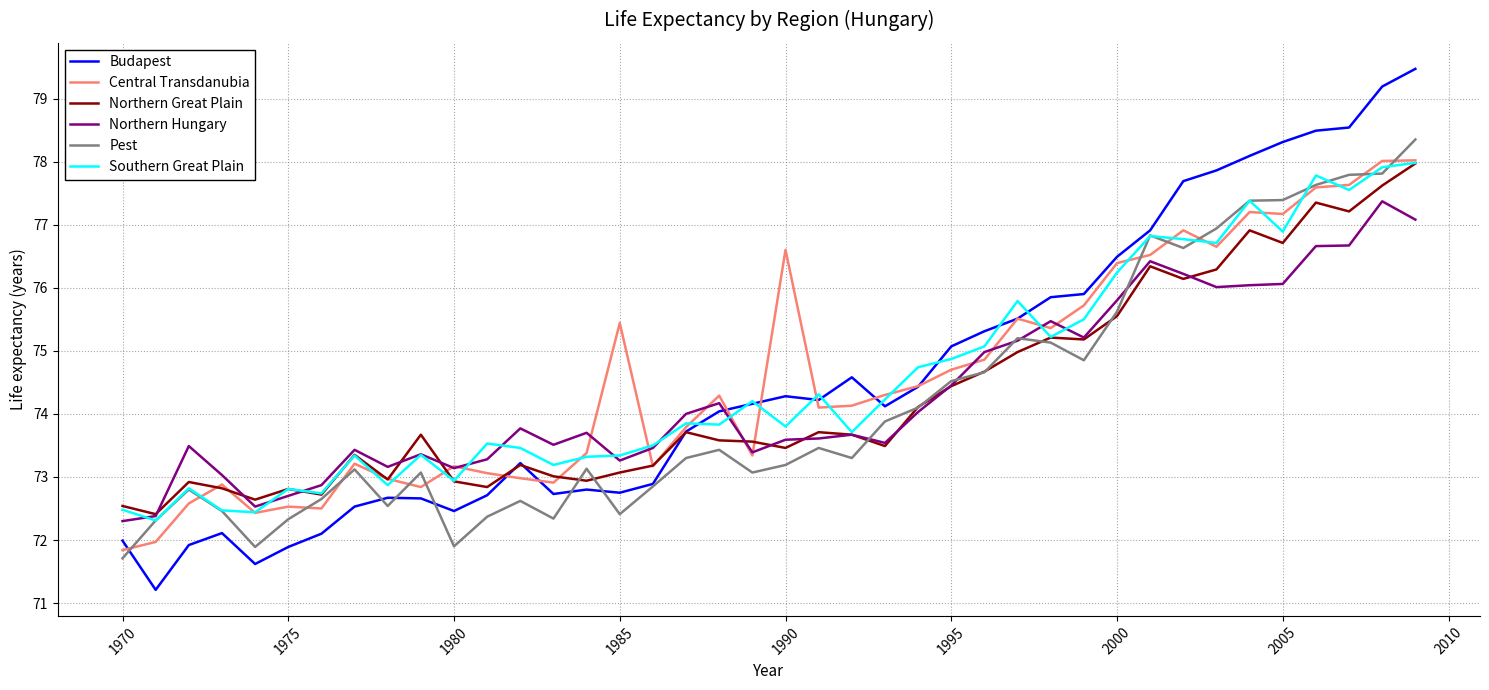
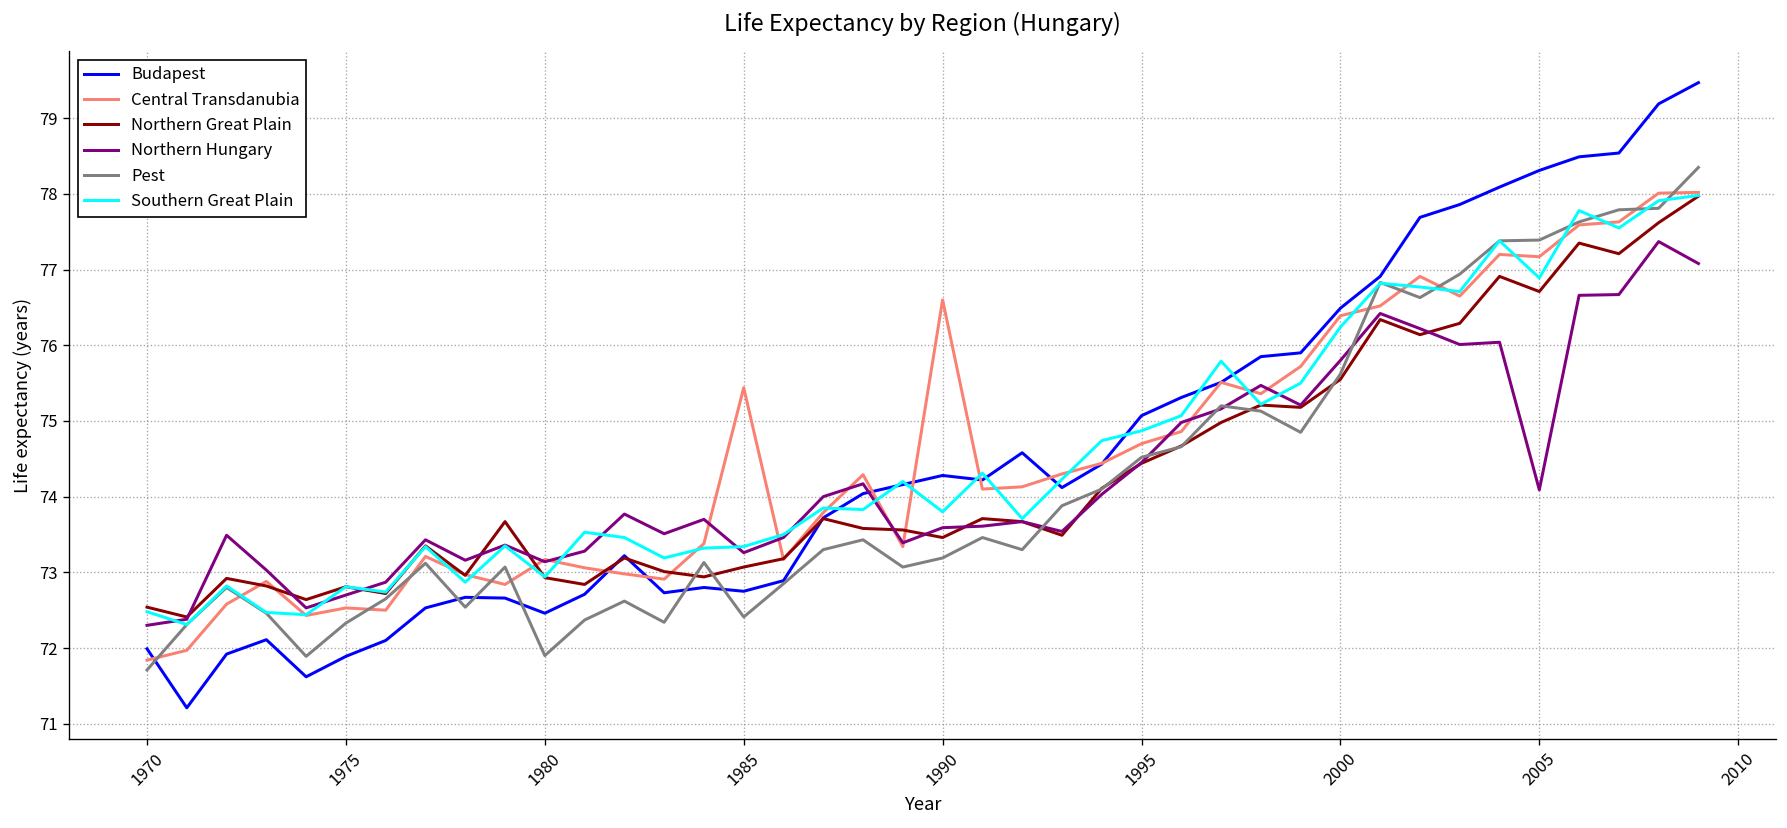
Northern Hungary, 2005: 76.1 -> 74.1
